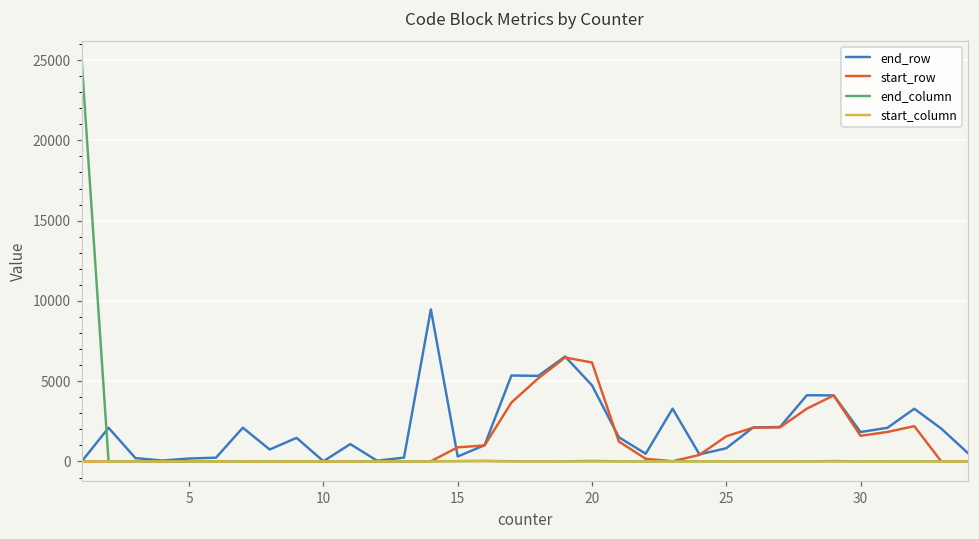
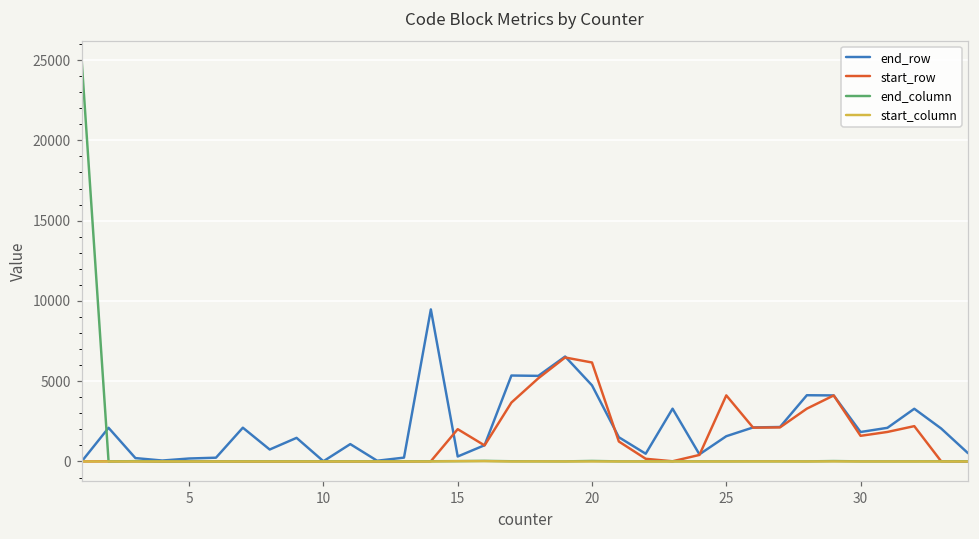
start_row, 15: 900 -> 2000
end_row, 25: 800 -> 1600
start_row, 25: 1600 -> 4100
